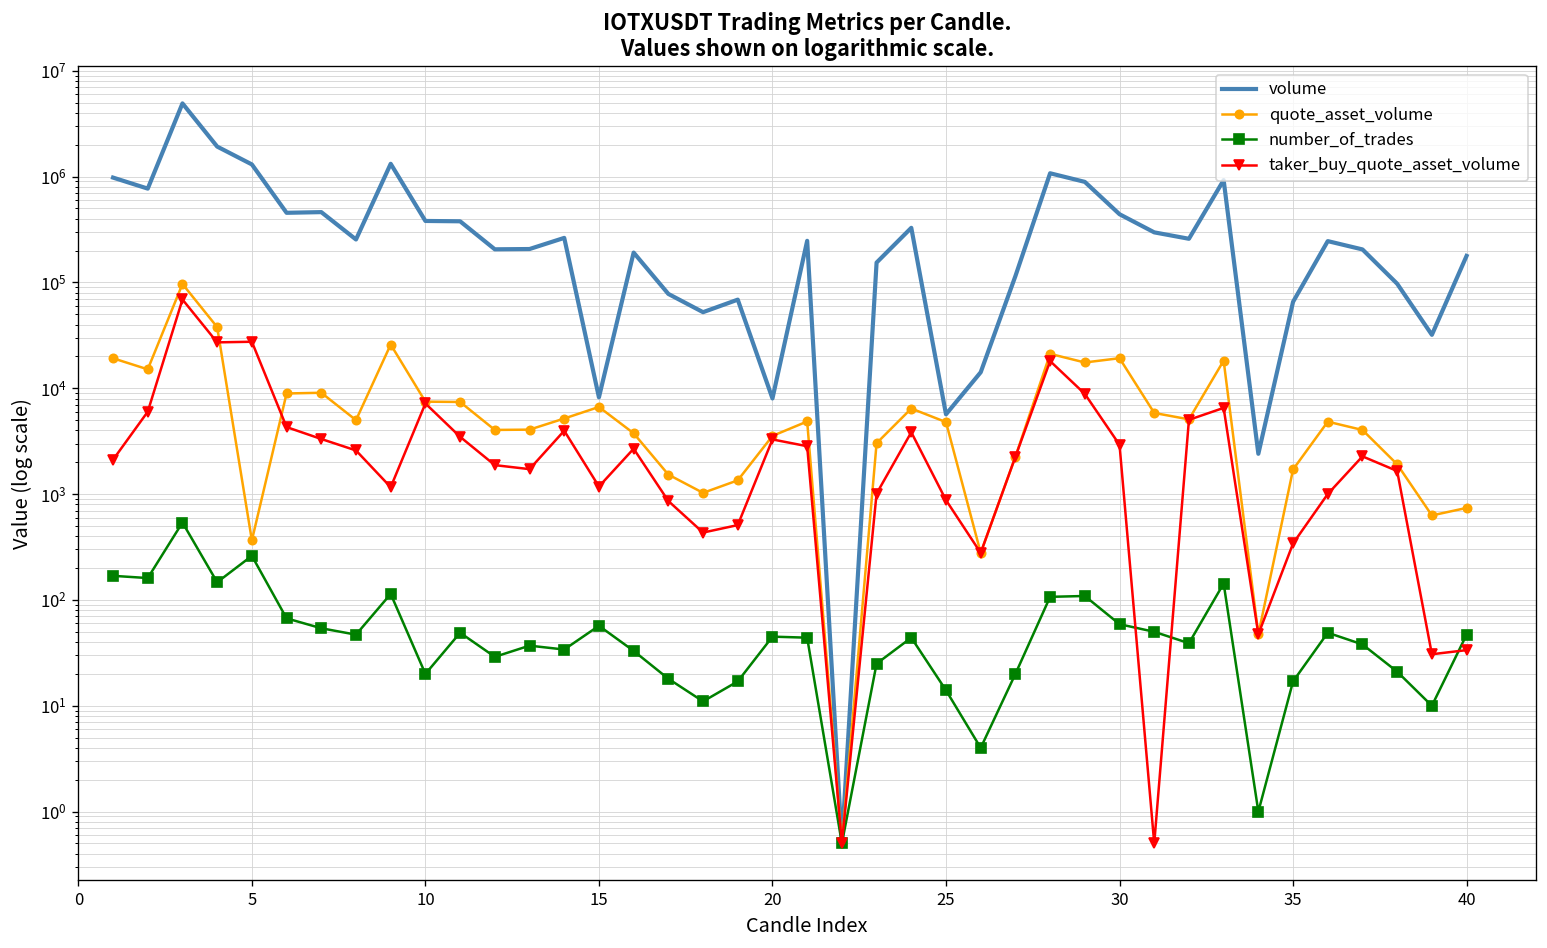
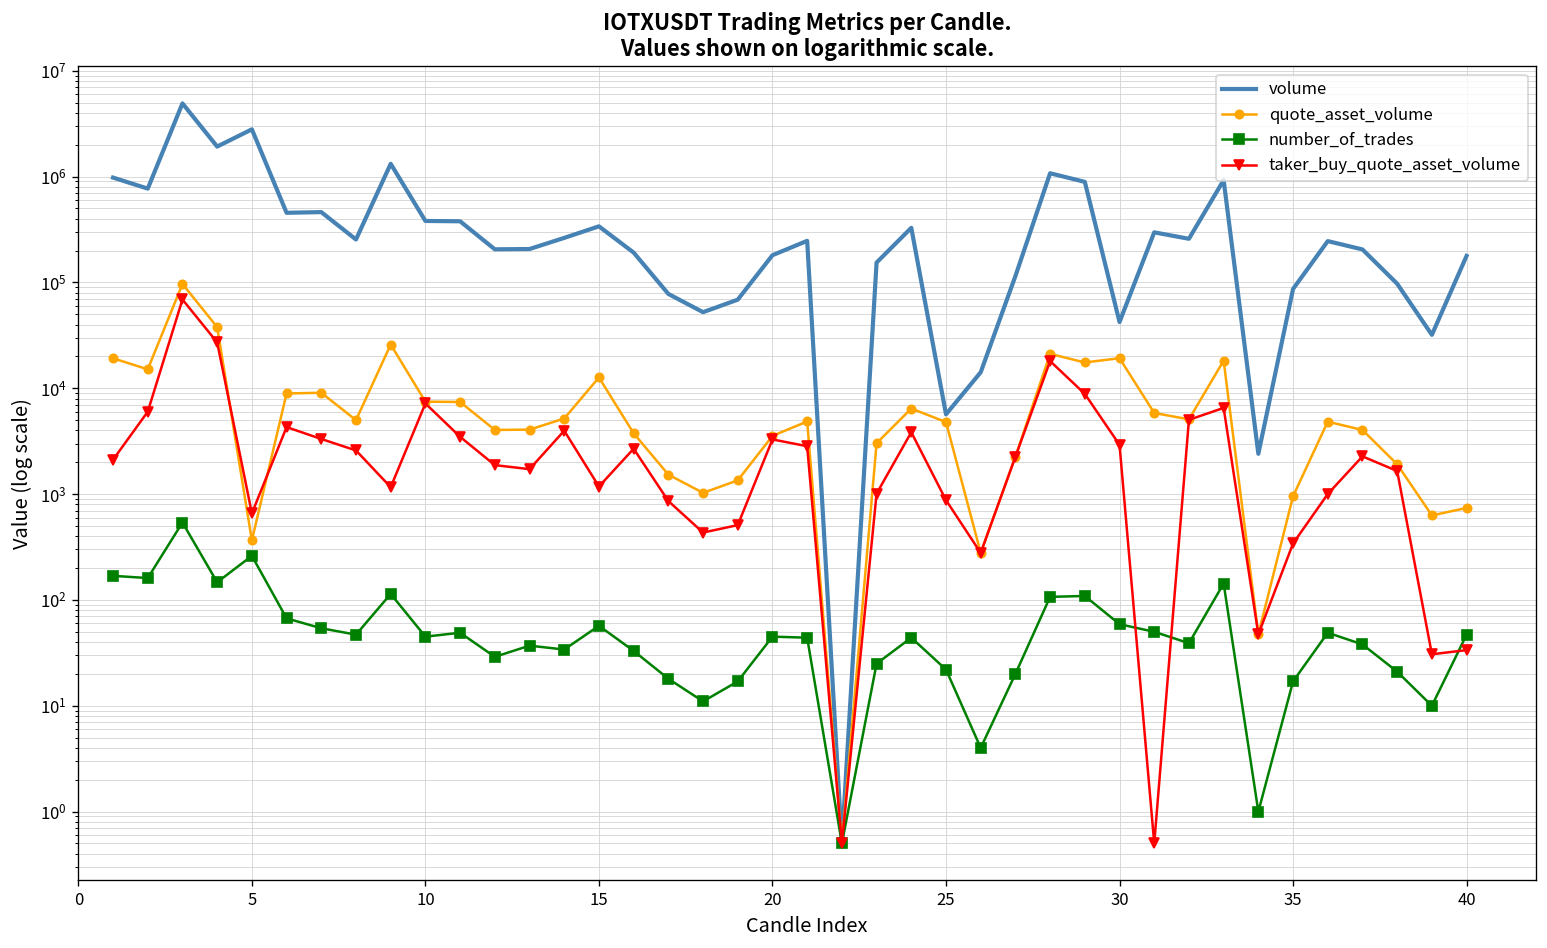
volume, 5: 1300000 -> 2800000
taker_buy_quote_asset_volume, 5: 28000 -> 700
number_of_trades, 10: 20 -> 50
volume, 15: 8000 -> 340000
quote_asset_volume, 15: 7000 -> 13000
volume, 20: 8000 -> 180000
number_of_trades, 25: 14 -> 22
volume, 30: 400000 -> 40000
volume, 35: 70000 -> 90000
quote_asset_volume, 35: 1700 -> 1000
